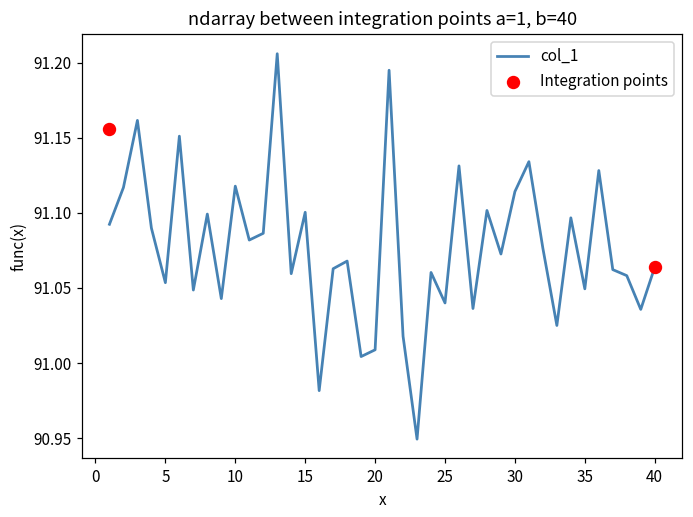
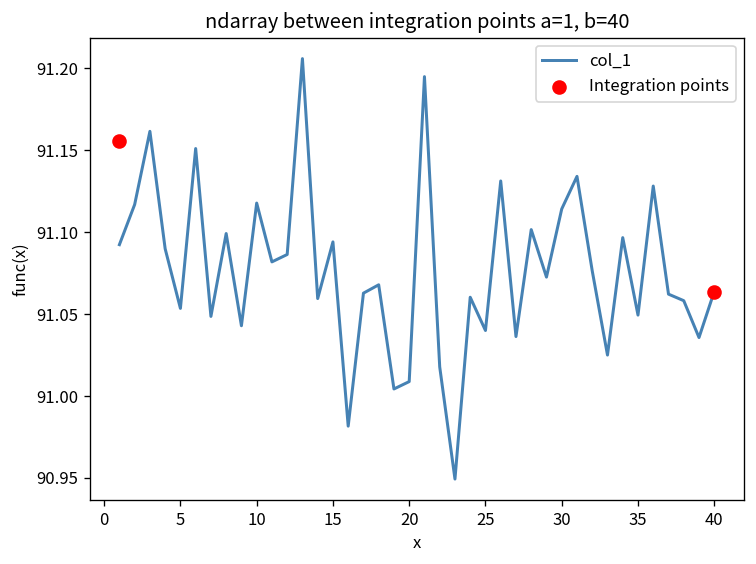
col_1, 15: 91.100 -> 91.094
